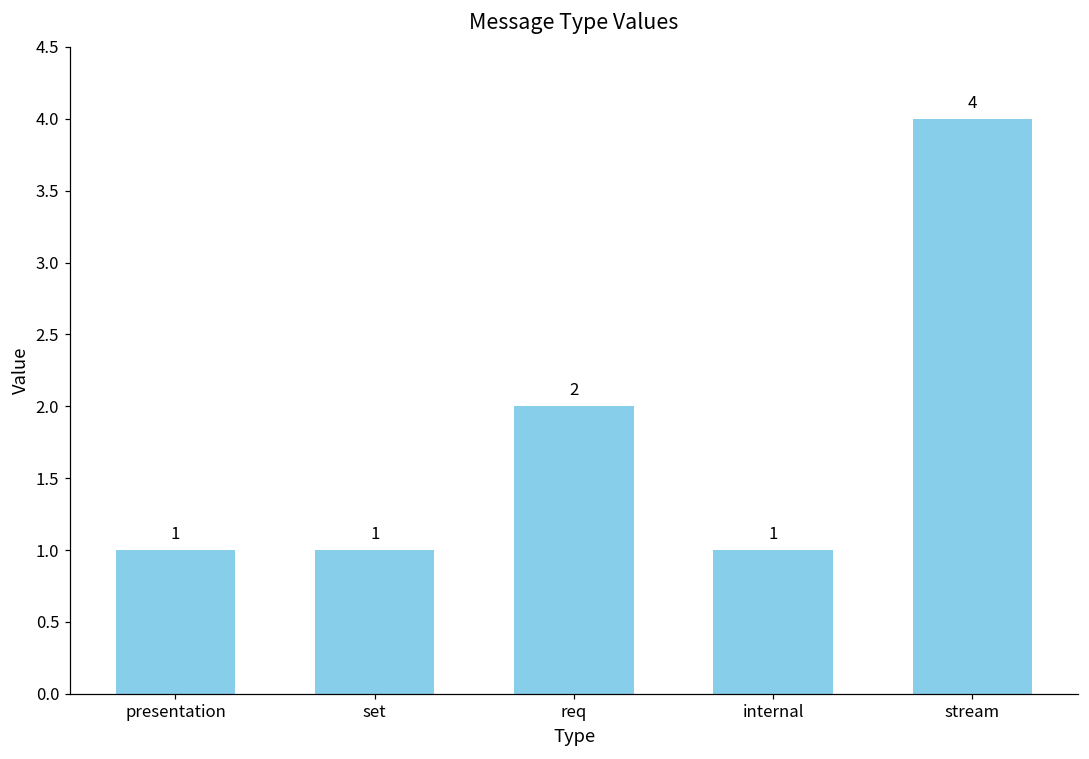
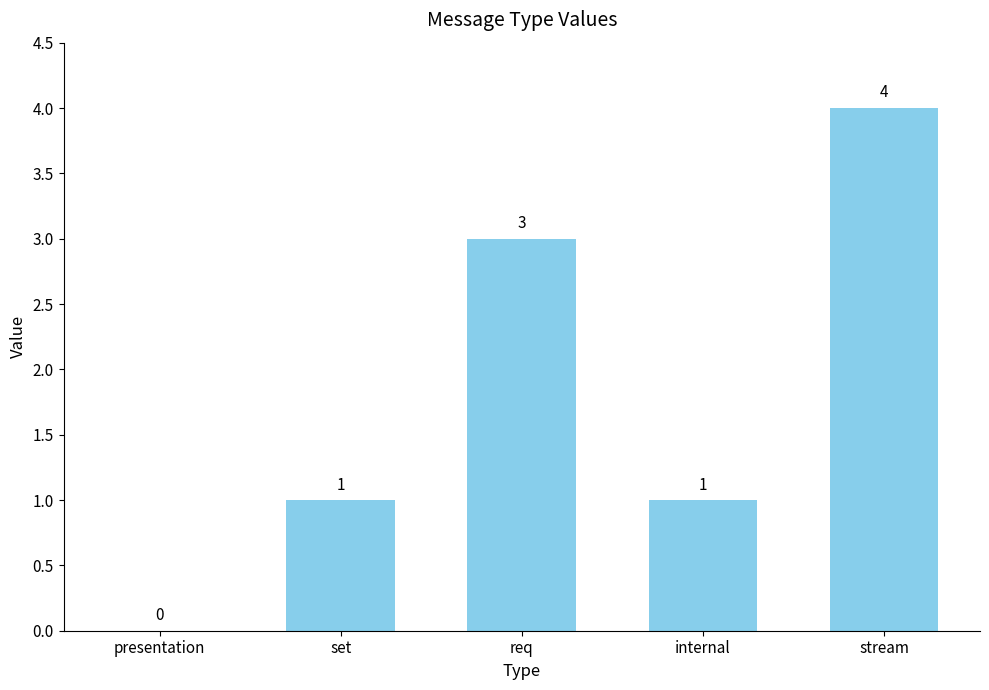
presentation: 1 -> 0
req: 2 -> 3
